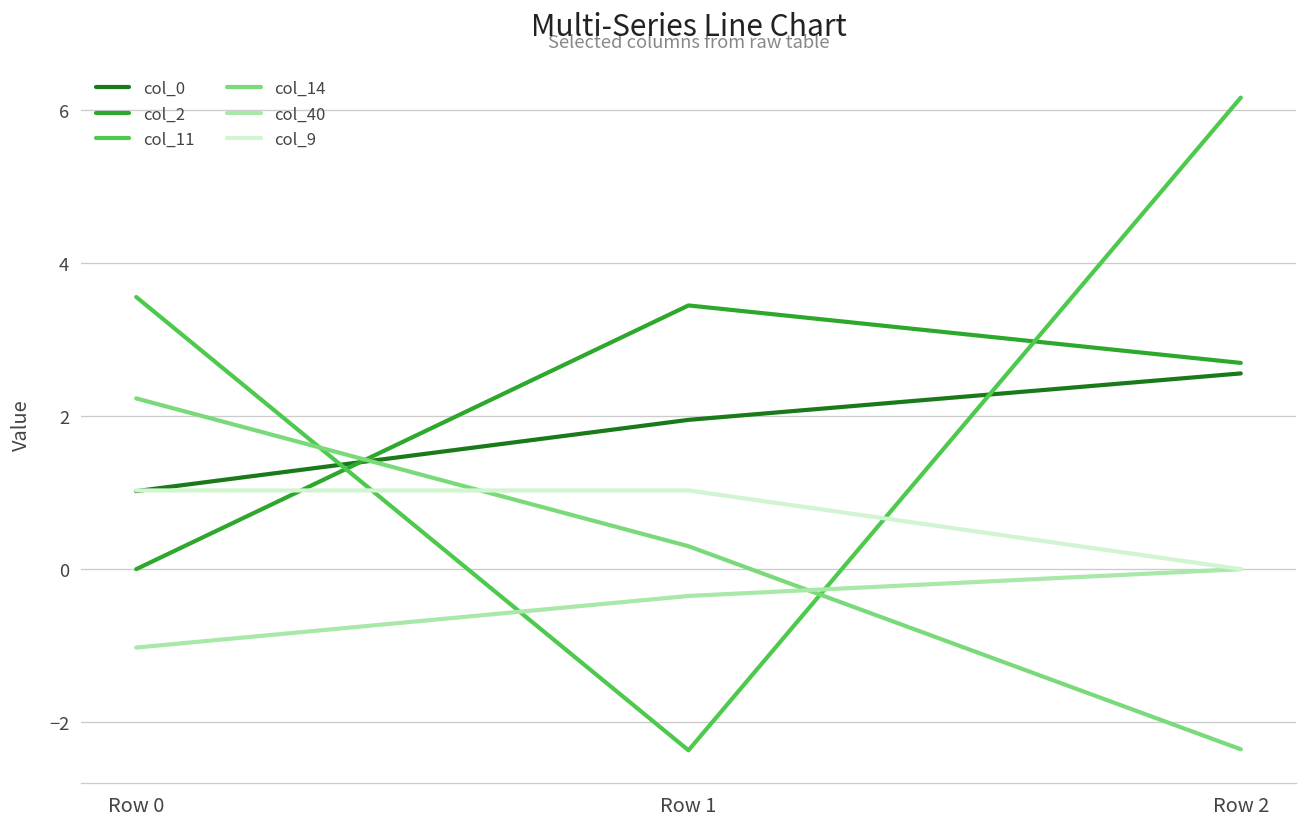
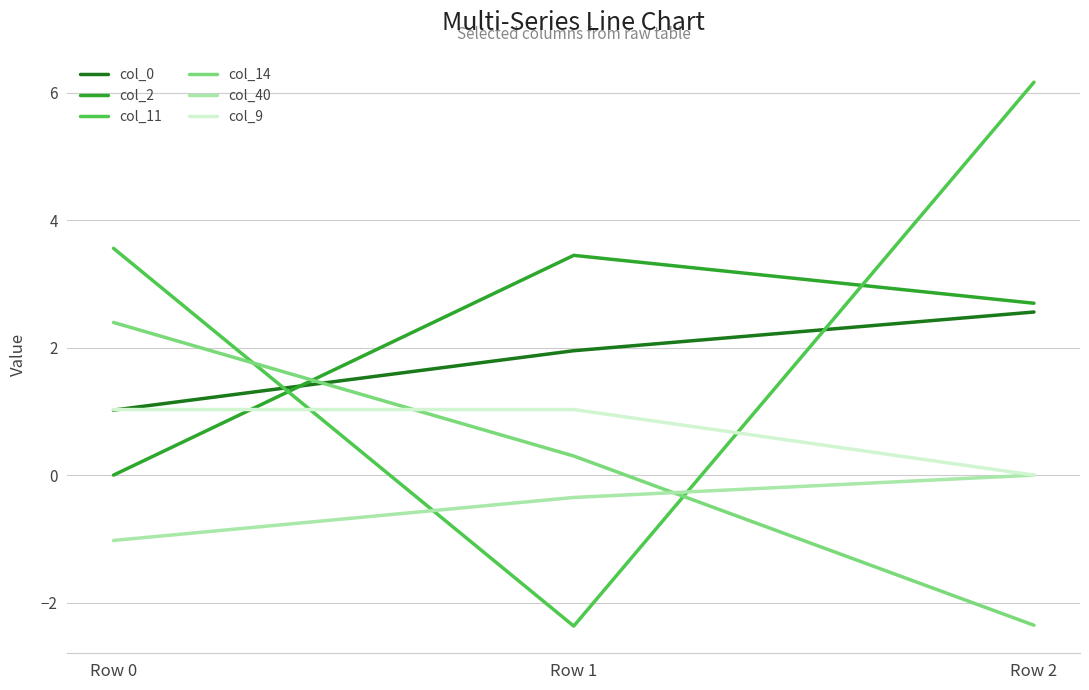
col_14, Row 0: 2.2 -> 2.4
